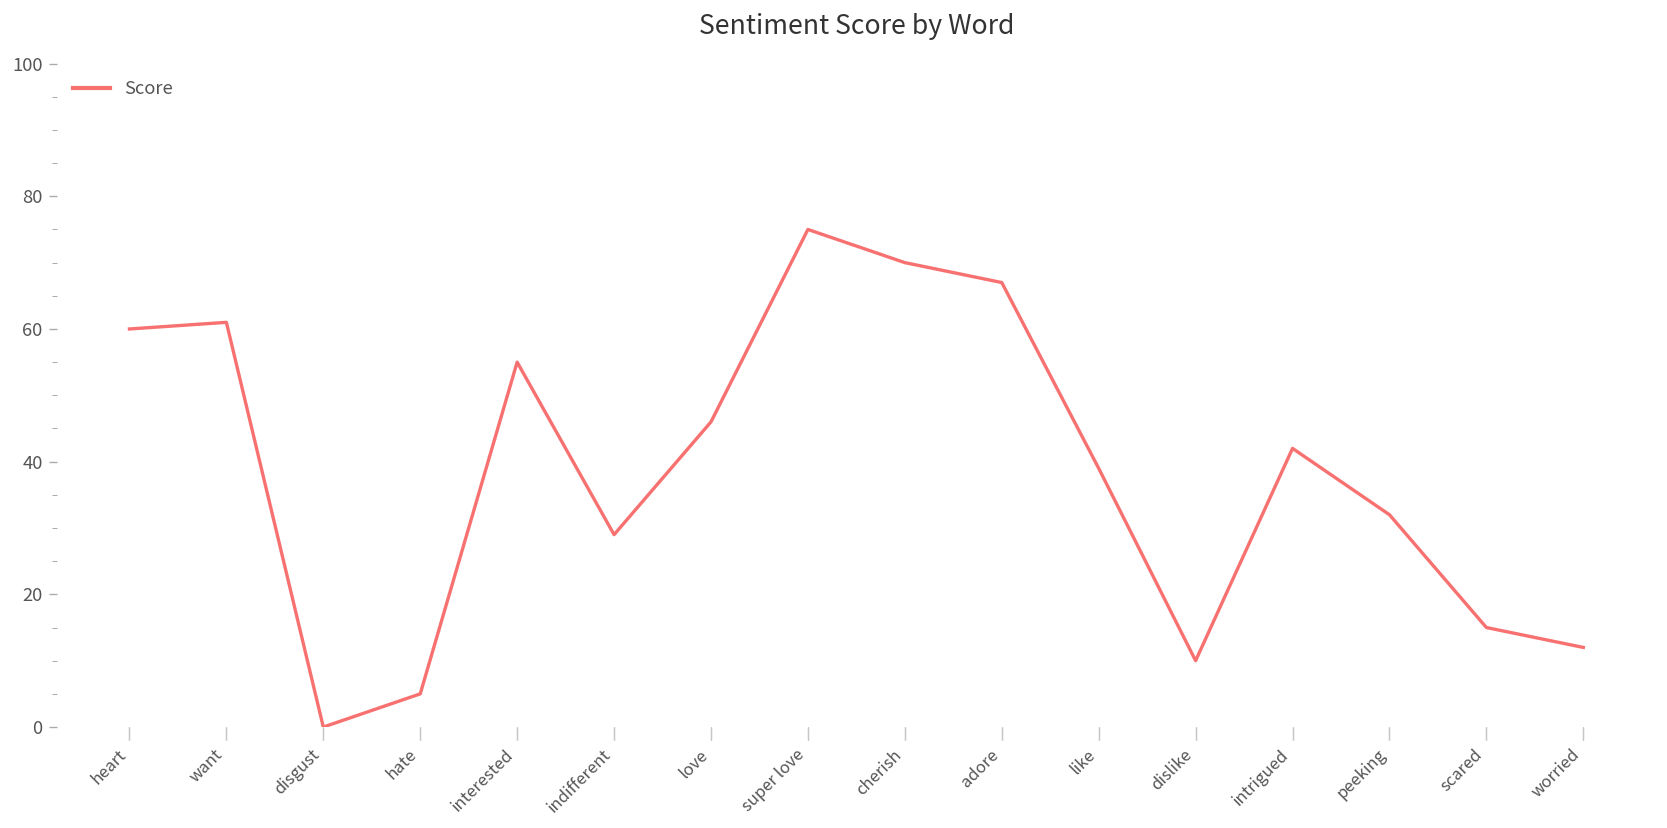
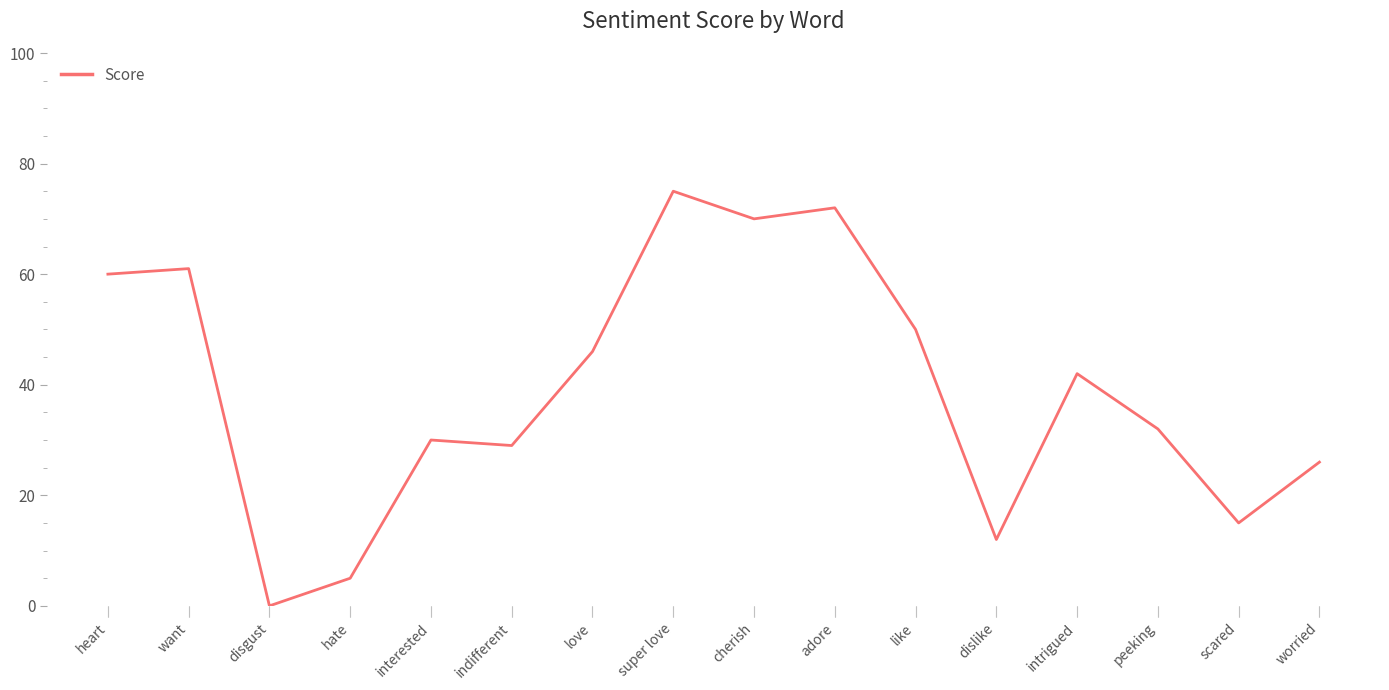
interested: 55 -> 30
adore: 67 -> 72
like: 39 -> 50
dislike: 10 -> 12
worried: 12 -> 26
